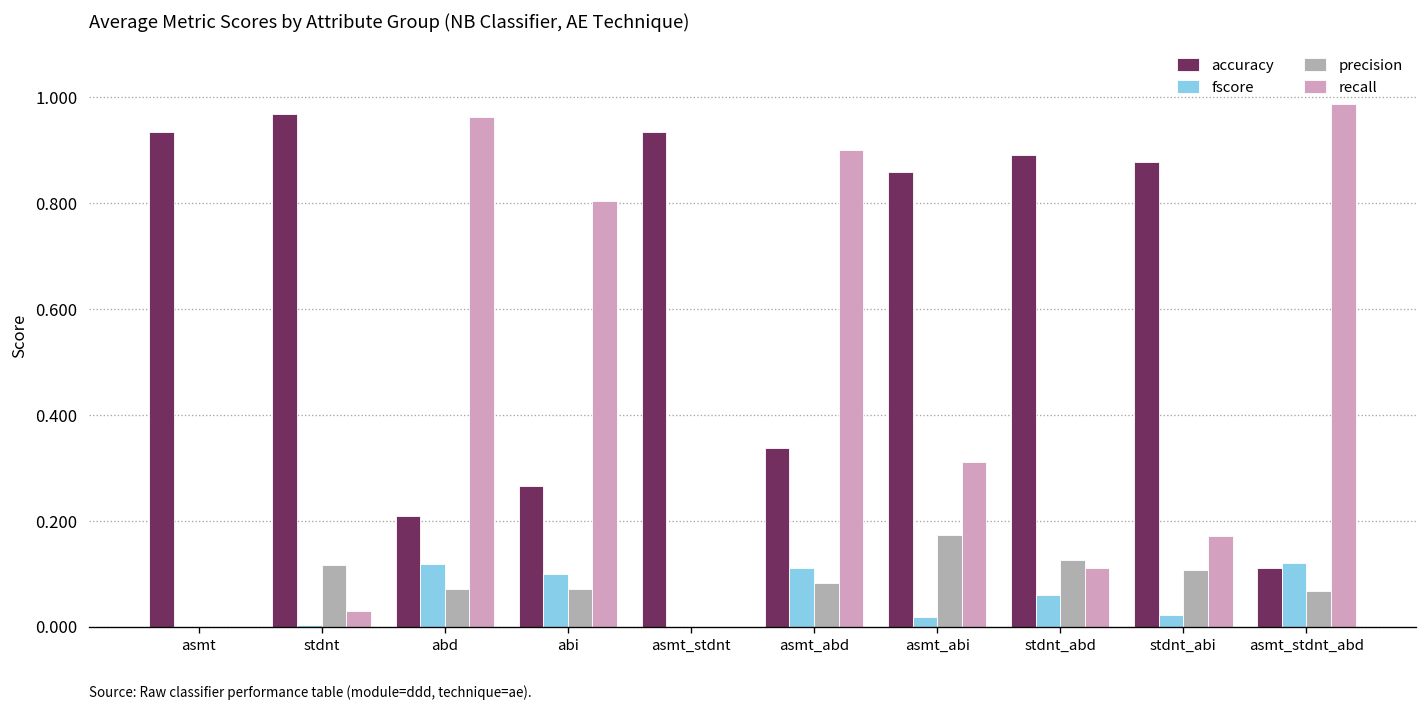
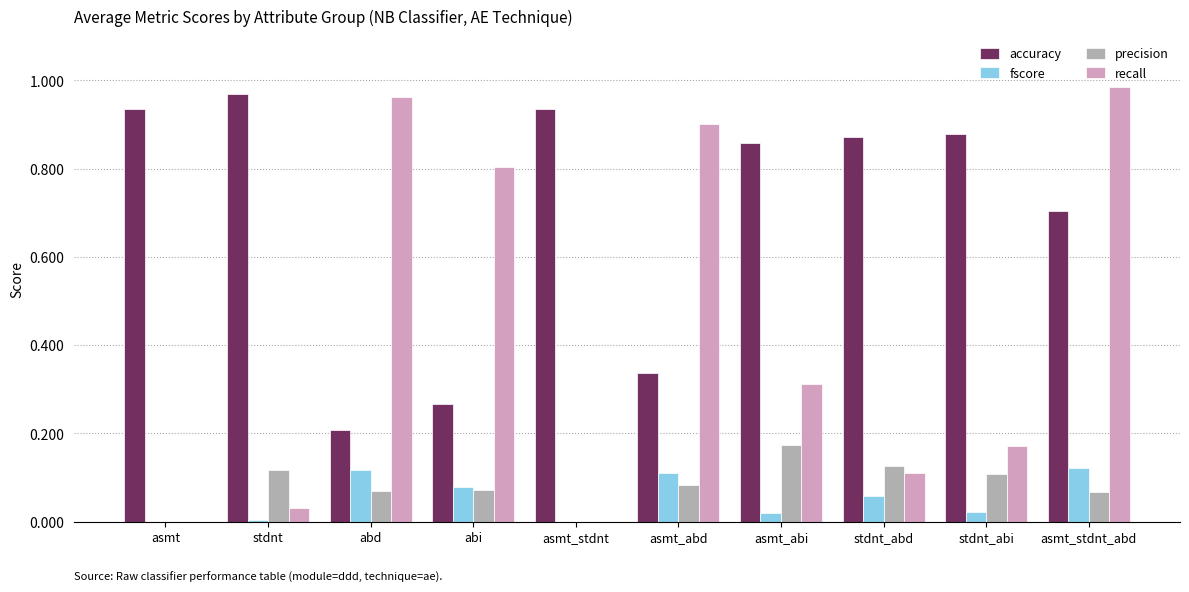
fscore, abi: 0.10 -> 0.08
accuracy, stdnt_abd: 0.89 -> 0.87
accuracy, asmt_stdnt_abd: 0.11 -> 0.70
